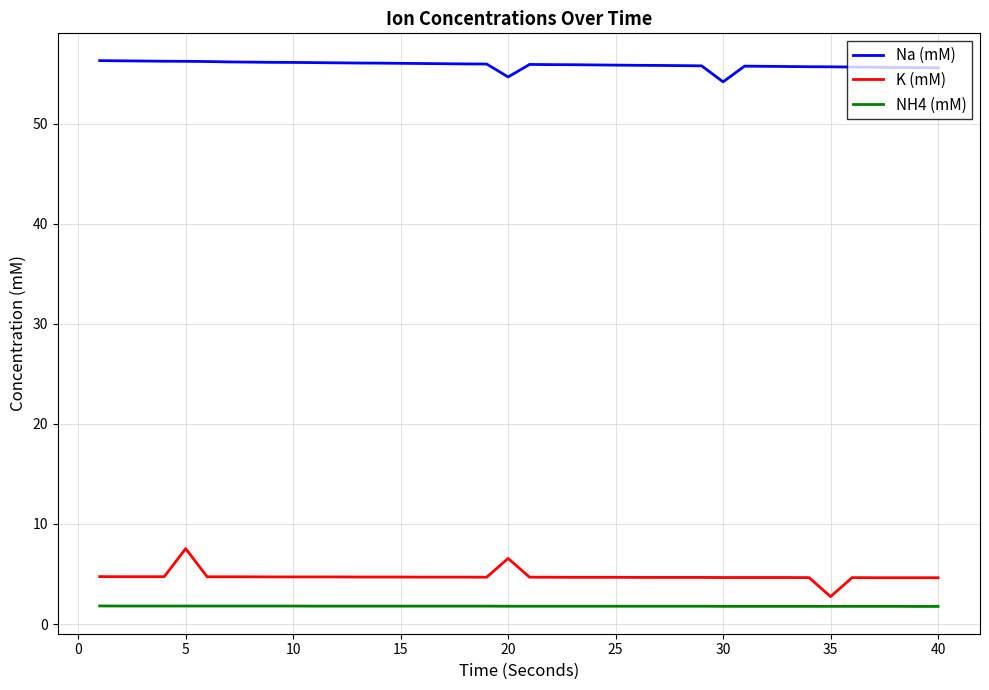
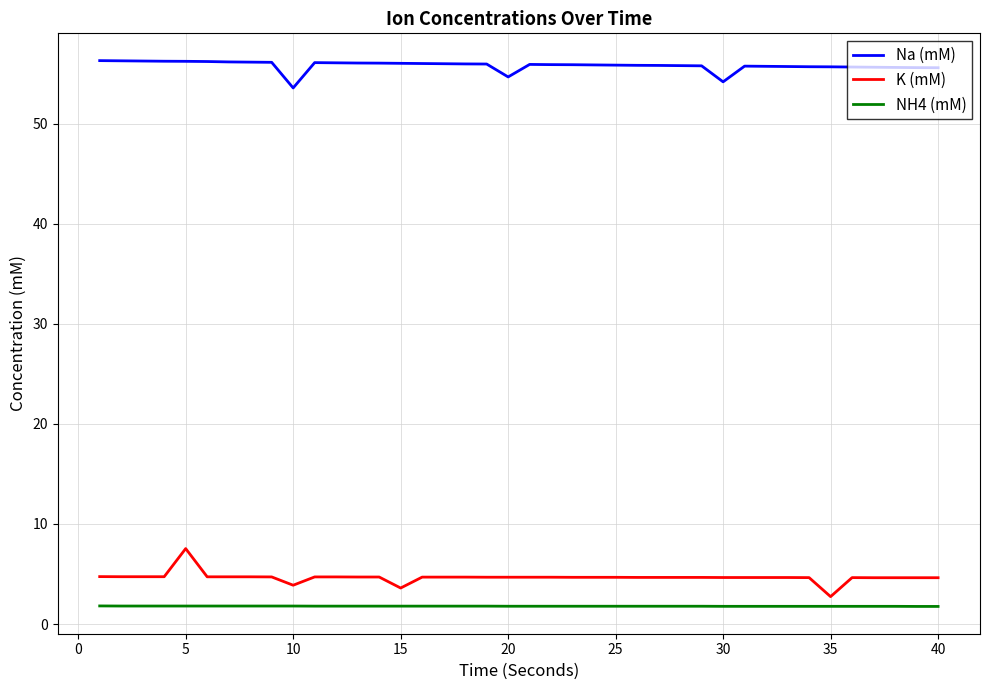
Na (mM), 10: 56.1 -> 53.6
K (mM), 10: 4.7 -> 3.9
K (mM), 15: 4.7 -> 3.6
K (mM), 20: 6.6 -> 4.7
